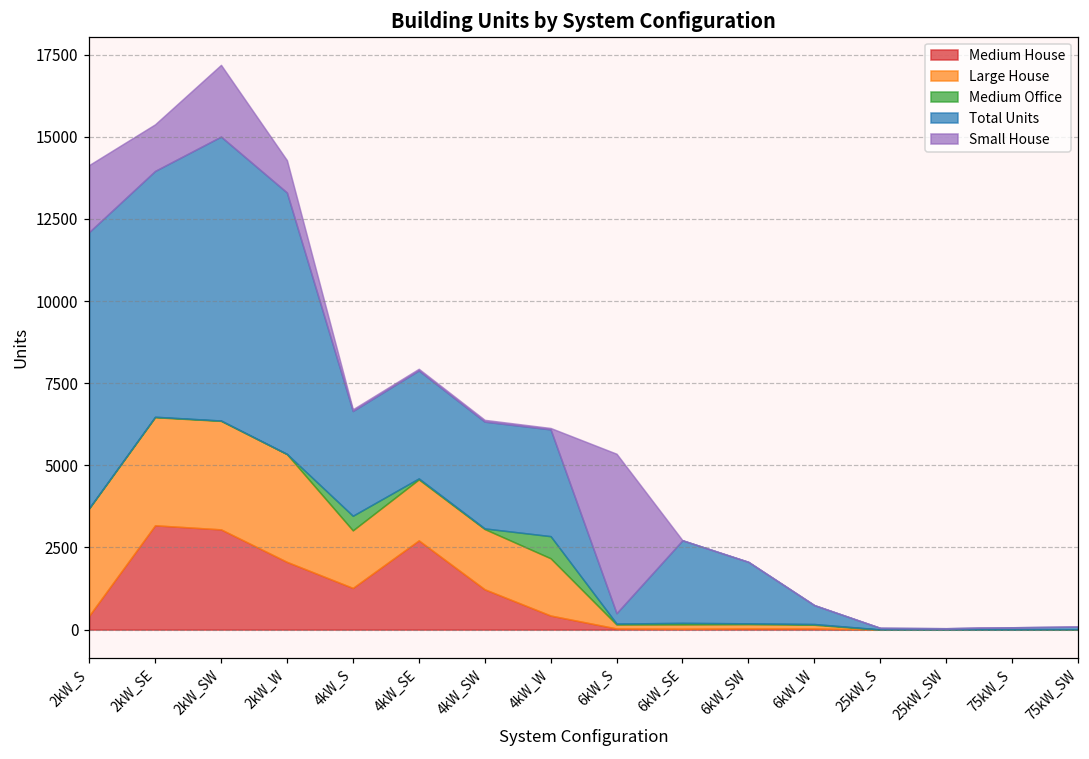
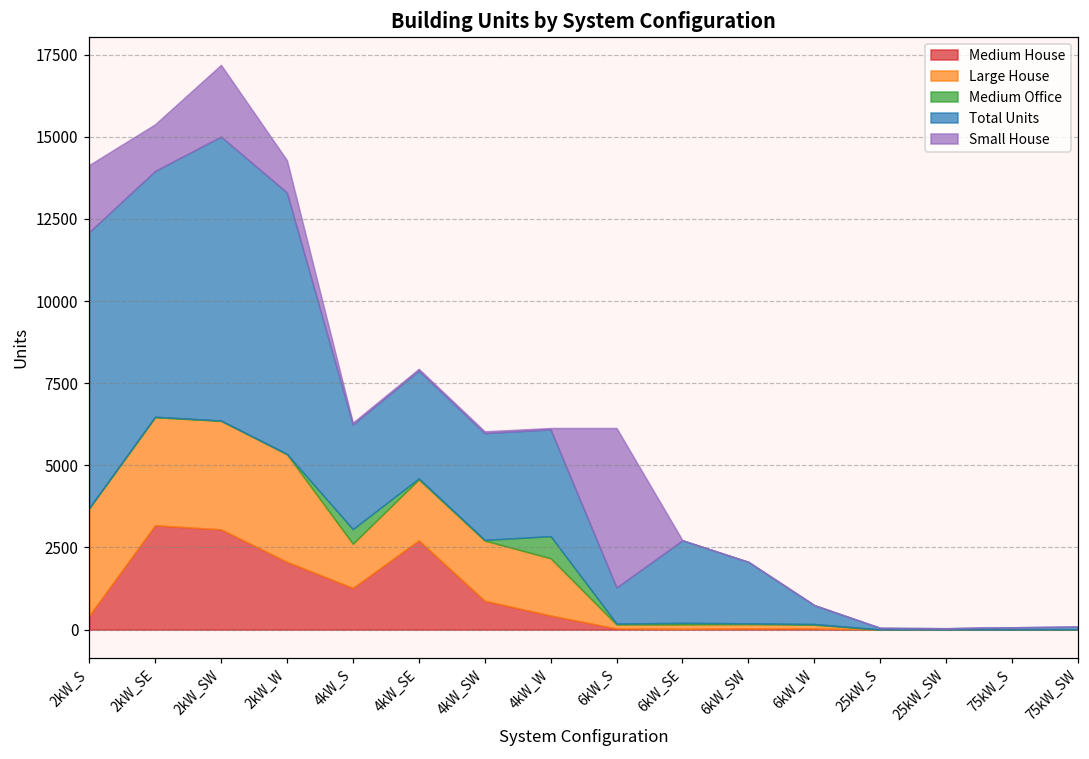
Large House, 4kW_S: 1800 -> 1300
Medium House, 4kW_SW: 1200 -> 900
Total Units, 6kW_S: 300 -> 1100
